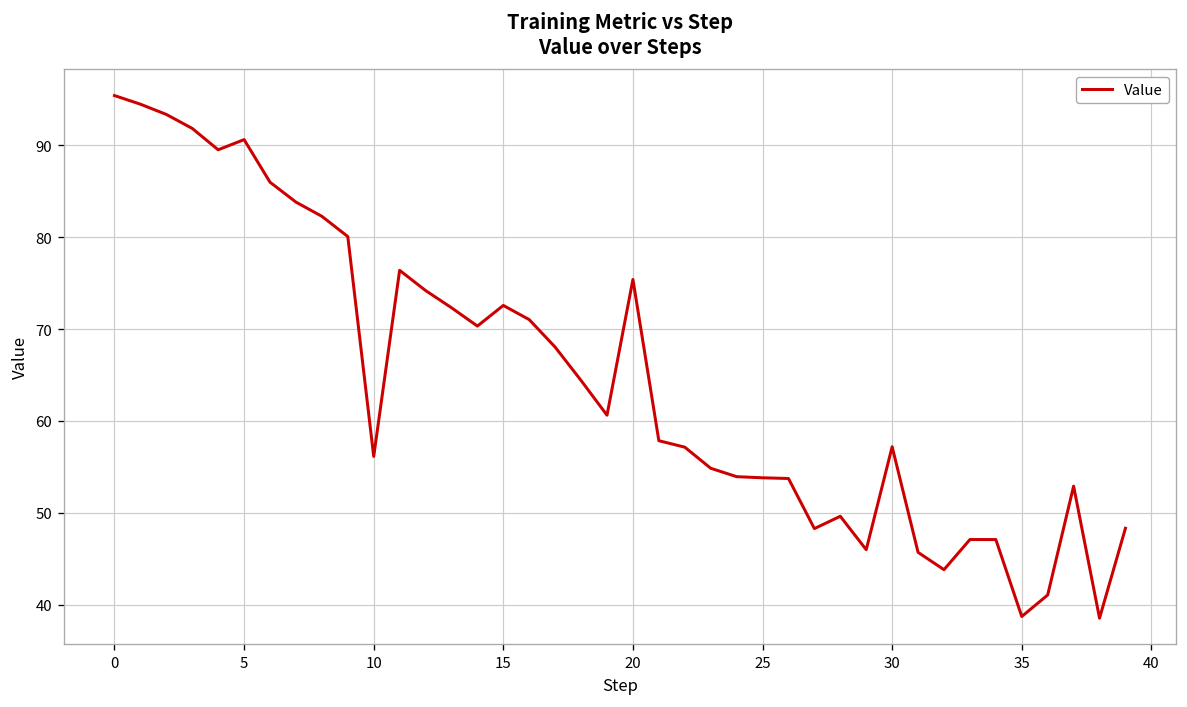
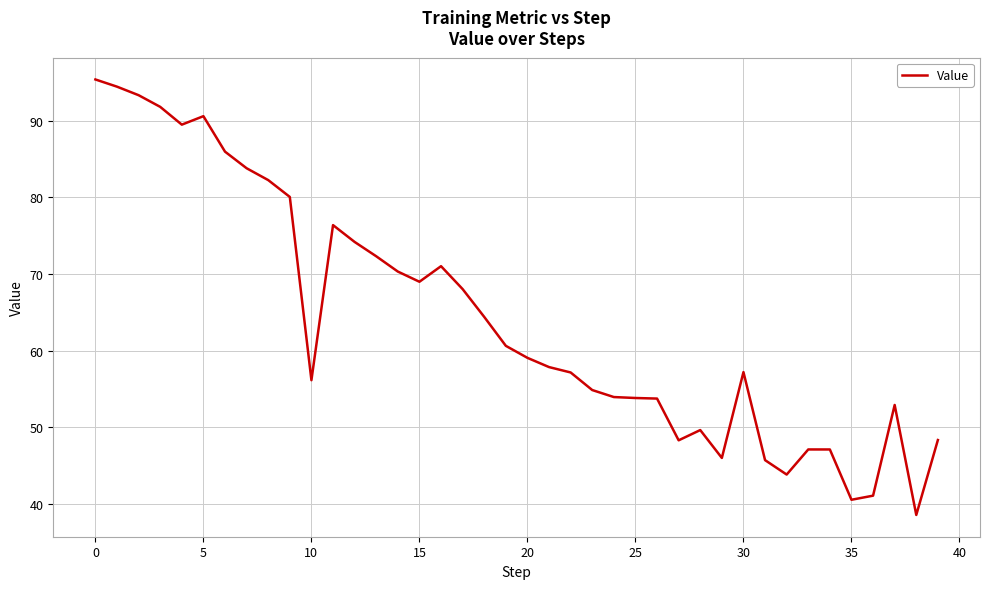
15: 73 -> 69
20: 75 -> 59
35: 39 -> 41
